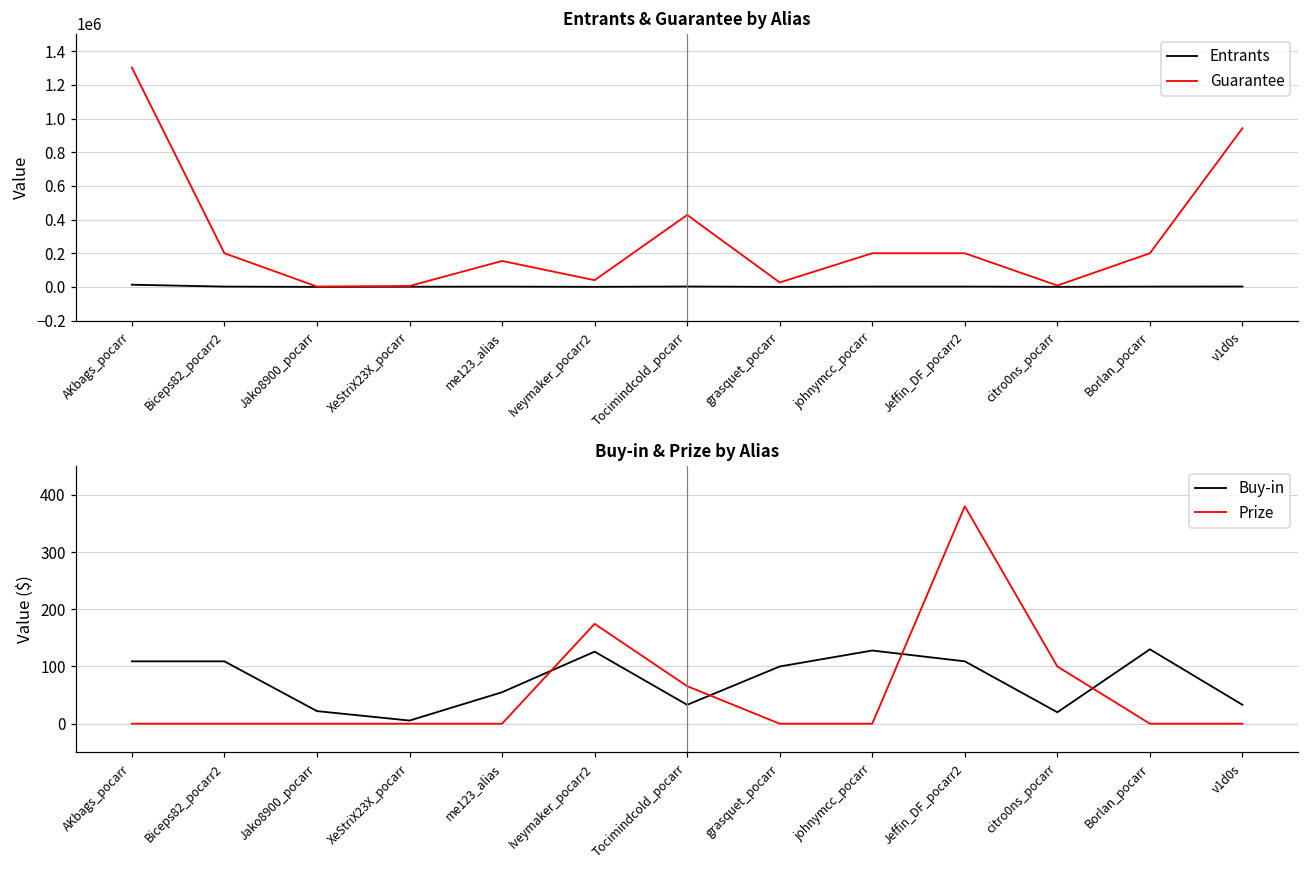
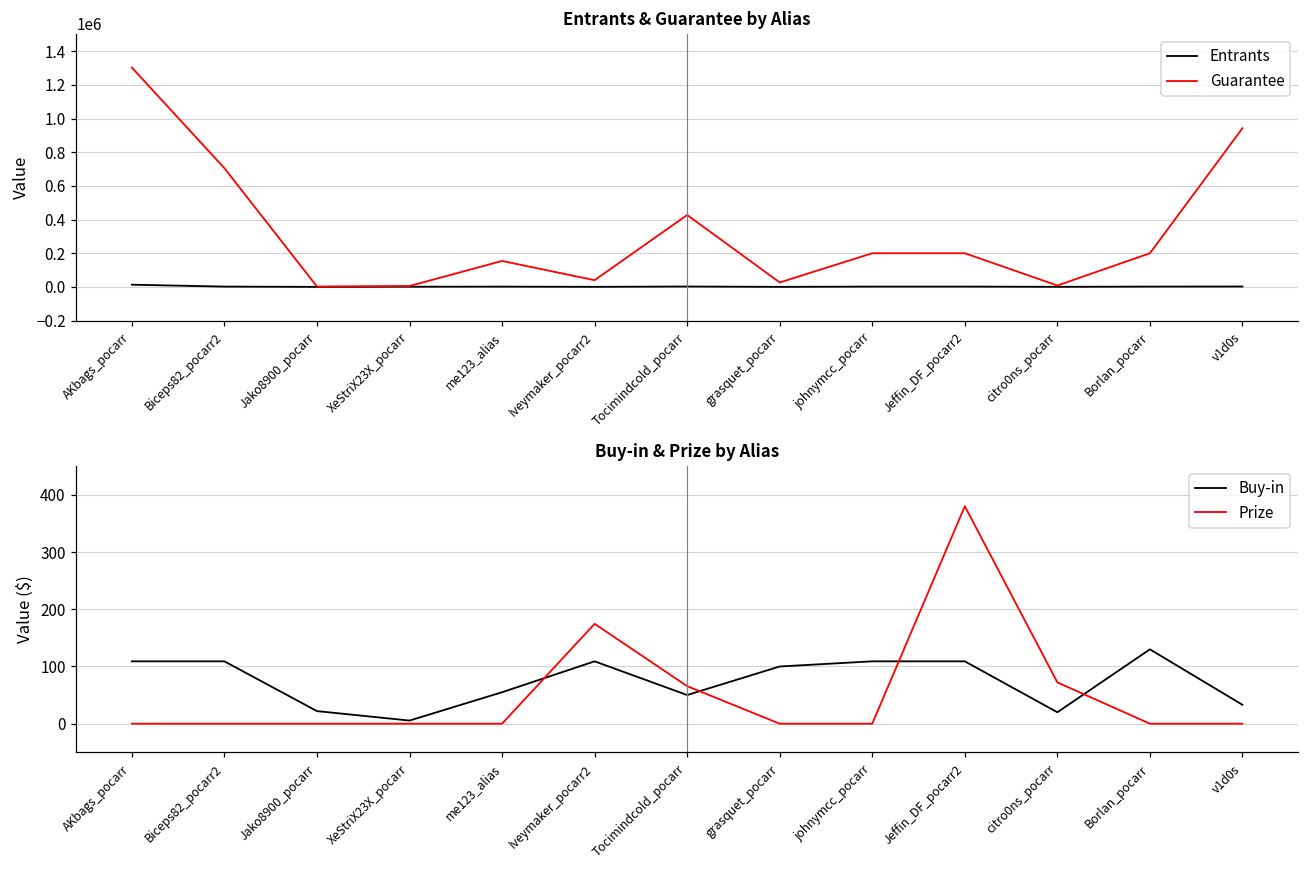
Entrants & Guarantee by Alias, Guarantee, Biceps82_pocarr2: 200000 -> 710000
Buy-in & Prize by Alias, Buy-in, Iveymaker_pocarr2: 130 -> 110
Buy-in & Prize by Alias, Buy-in, Tocimindcold_pocarr: 30 -> 50
Buy-in & Prize by Alias, Buy-in, johnymcc_pocarr: 130 -> 110
Buy-in & Prize by Alias, Prize, citro0ns_pocarr: 100 -> 70
